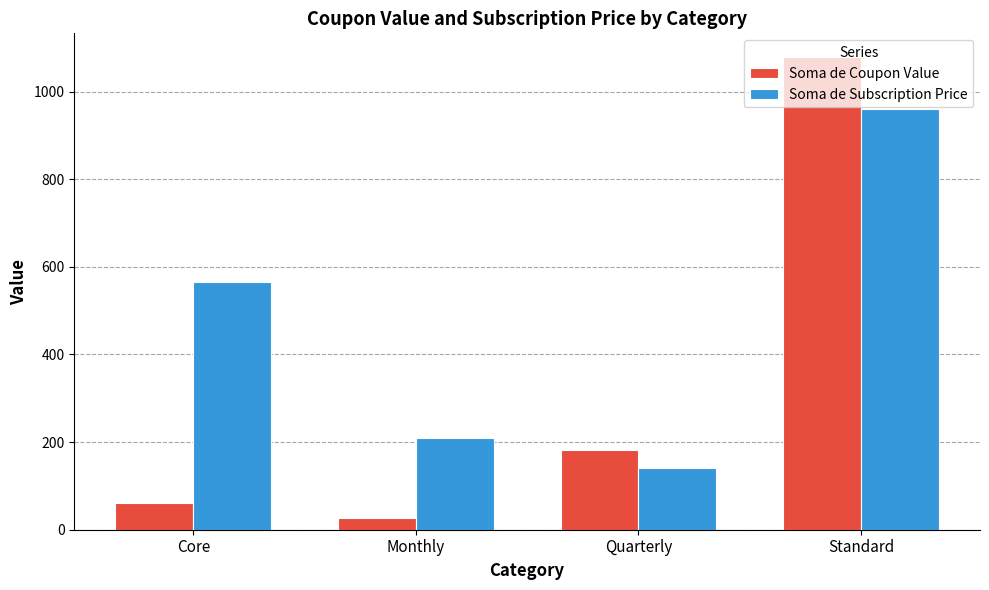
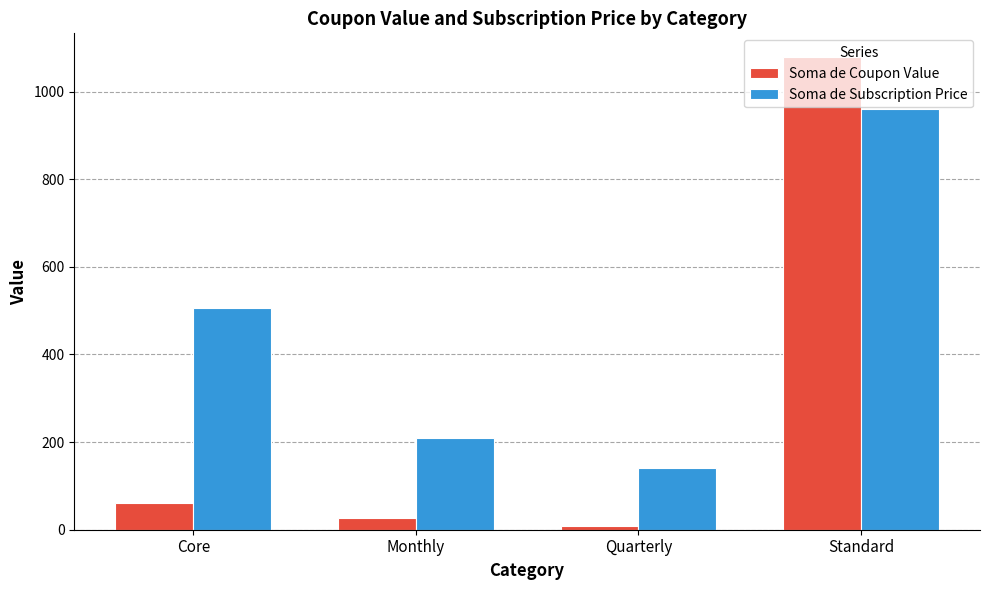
Soma de Subscription Price, Core: 570 -> 510
Soma de Coupon Value, Quarterly: 180 -> 10
